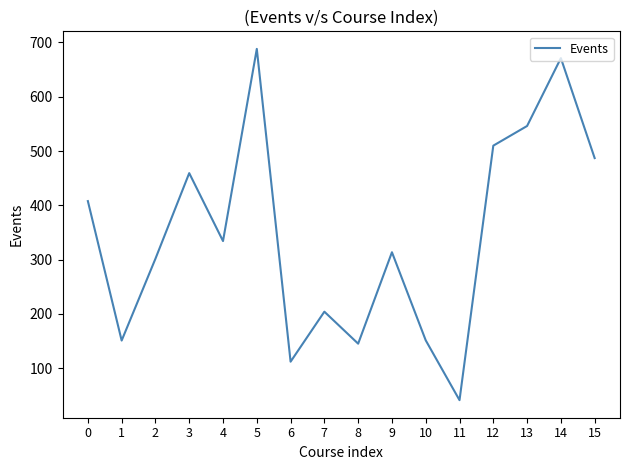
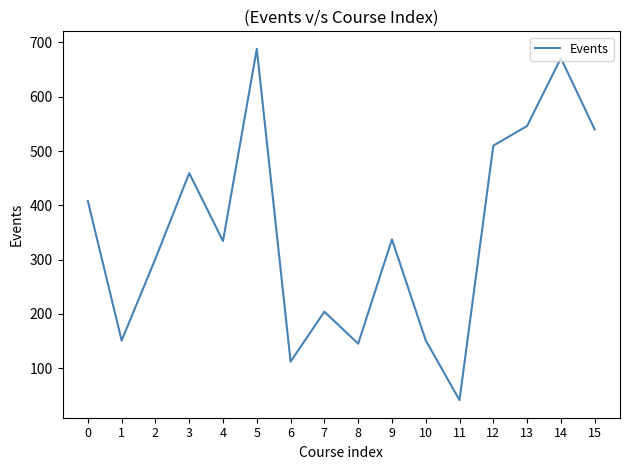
9: 310 -> 340
15: 490 -> 540
